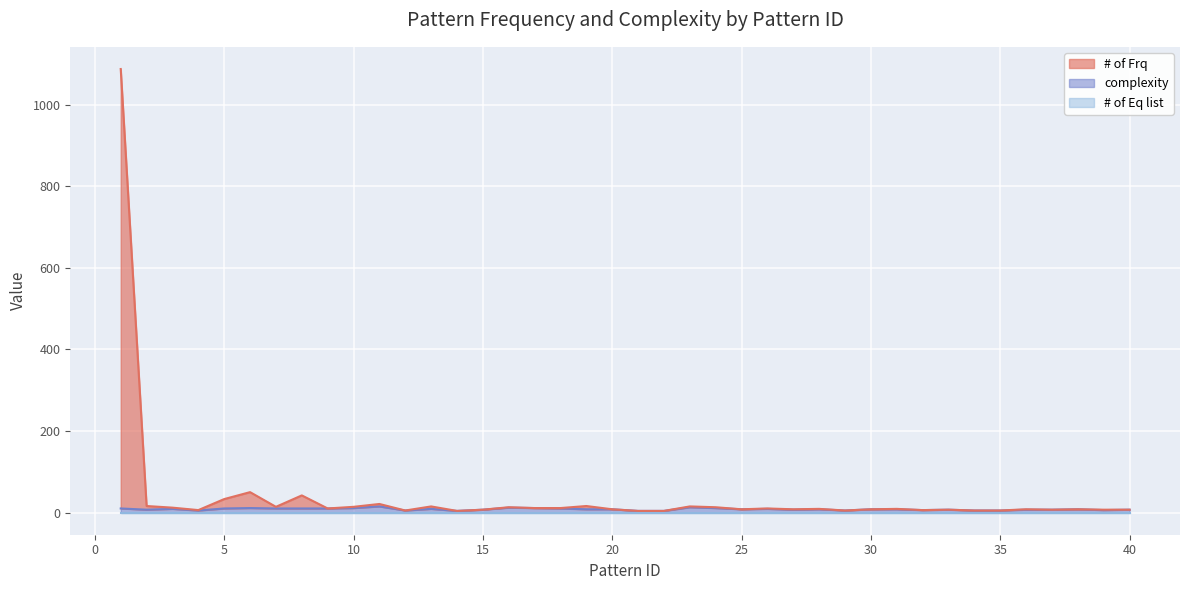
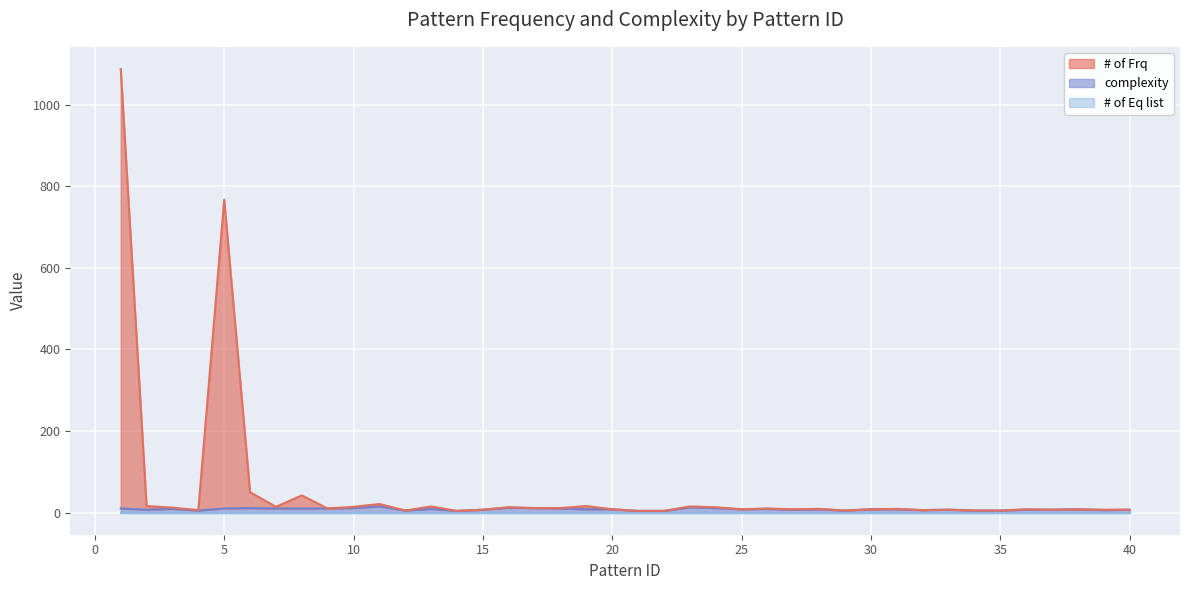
# of Frq, 5: 20 -> 760
